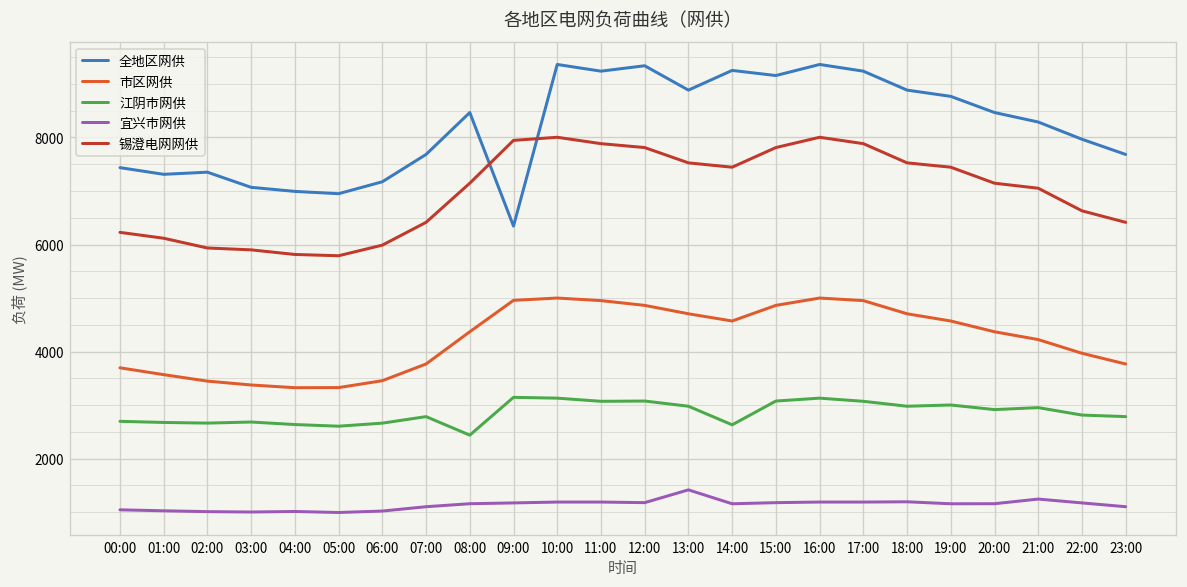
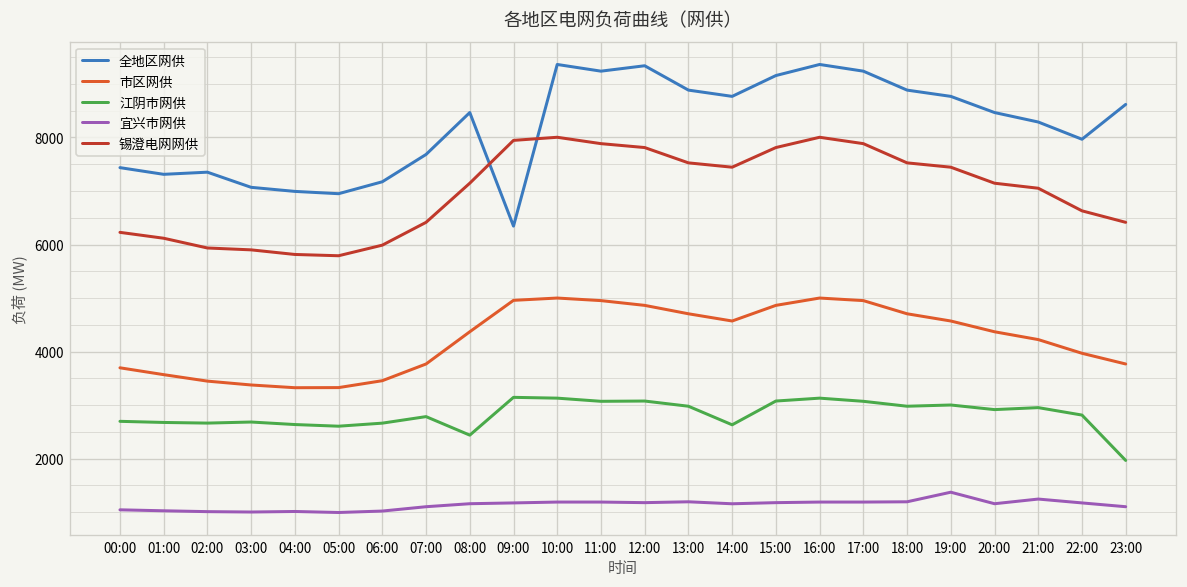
宜兴市网供, 13:00: 1400 -> 1200
全地区网供, 14:00: 9300 -> 8800
宜兴市网供, 19:00: 1200 -> 1400
全地区网供, 23:00: 7700 -> 8600
江阴市网供, 23:00: 2800 -> 2000
